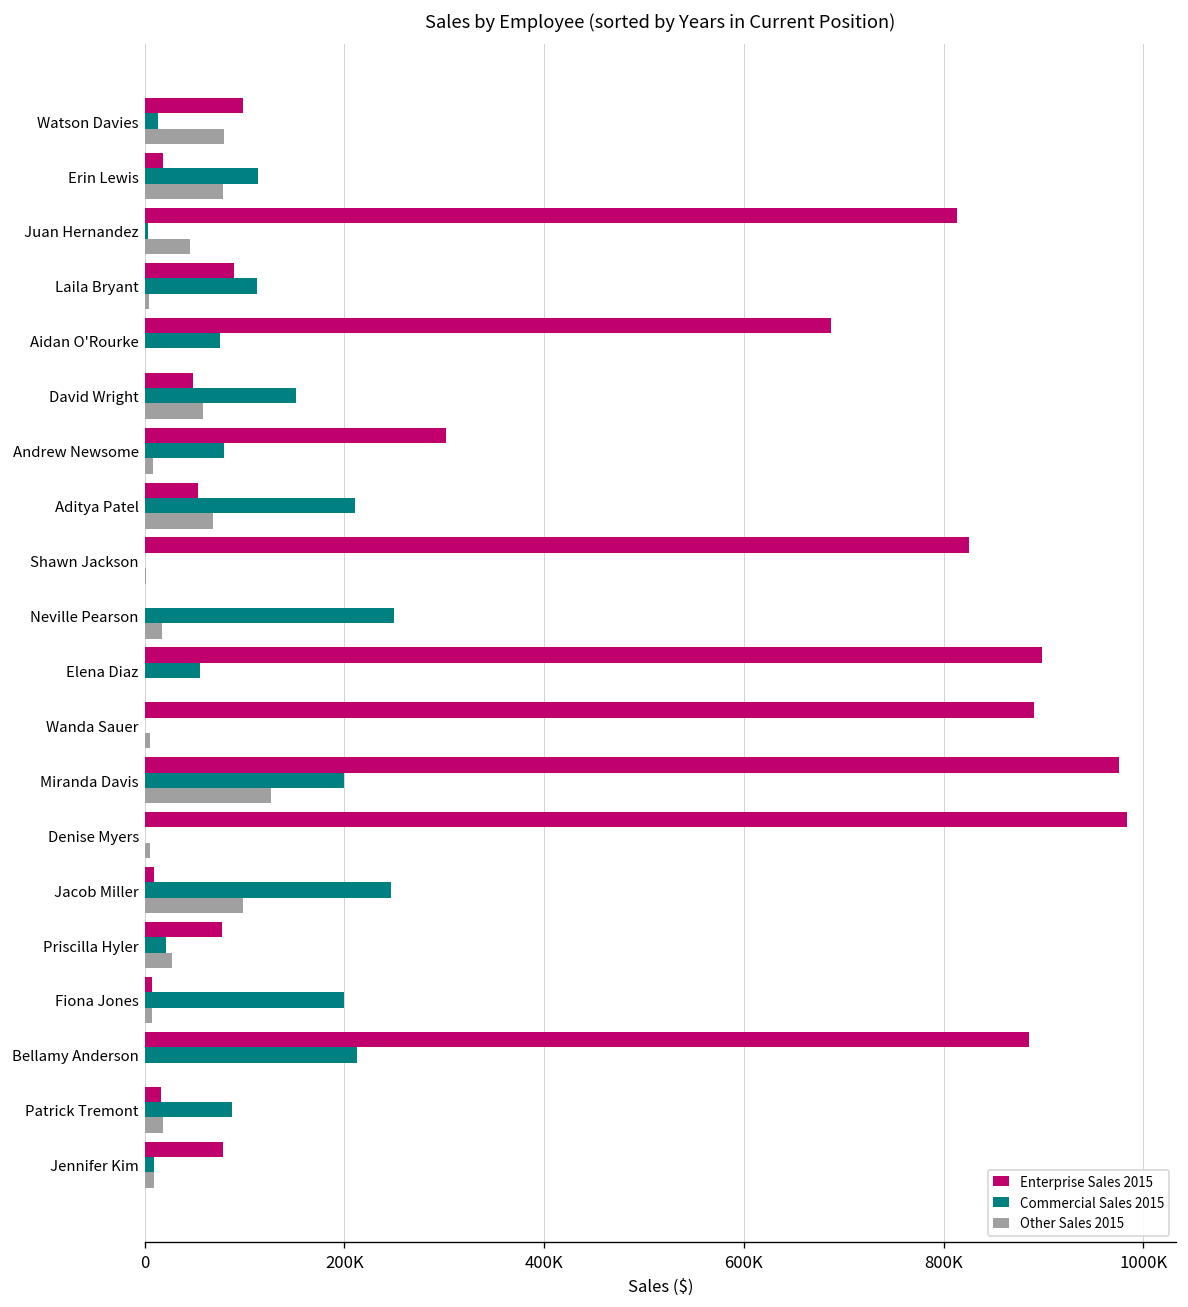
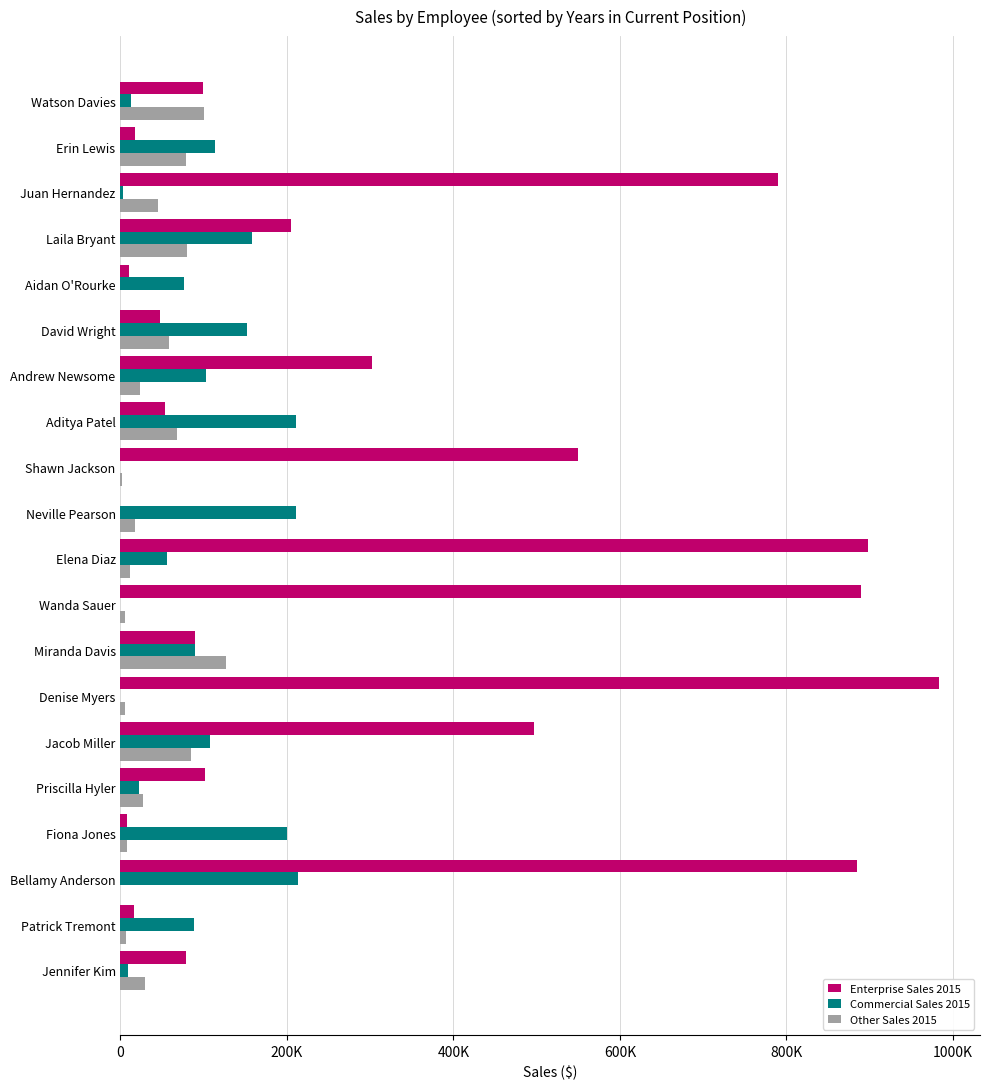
Other Sales 2015, Watson Davies: 80000 -> 100000
Enterprise Sales 2015, Juan Hernandez: 810000 -> 790000
Enterprise Sales 2015, Laila Bryant: 90000 -> 200000
Commercial Sales 2015, Laila Bryant: 110000 -> 160000
Other Sales 2015, Laila Bryant: 0 -> 80000
Enterprise Sales 2015, Aidan O'Rourke: 690000 -> 10000
Commercial Sales 2015, Andrew Newsome: 80000 -> 100000
Other Sales 2015, Andrew Newsome: 10000 -> 20000
Enterprise Sales 2015, Shawn Jackson: 830000 -> 550000
Commercial Sales 2015, Neville Pearson: 250000 -> 210000
Other Sales 2015, Elena Diaz: 0 -> 10000
Enterprise Sales 2015, Miranda Davis: 980000 -> 90000
Commercial Sales 2015, Miranda Davis: 200000 -> 90000
Enterprise Sales 2015, Jacob Miller: 10000 -> 500000
Commercial Sales 2015, Jacob Miller: 250000 -> 110000
Other Sales 2015, Jacob Miller: 100000 -> 80000
Enterprise Sales 2015, Priscilla Hyler: 80000 -> 100000
Other Sales 2015, Patrick Tremont: 20000 -> 10000
Other Sales 2015, Jennifer Kim: 10000 -> 30000
